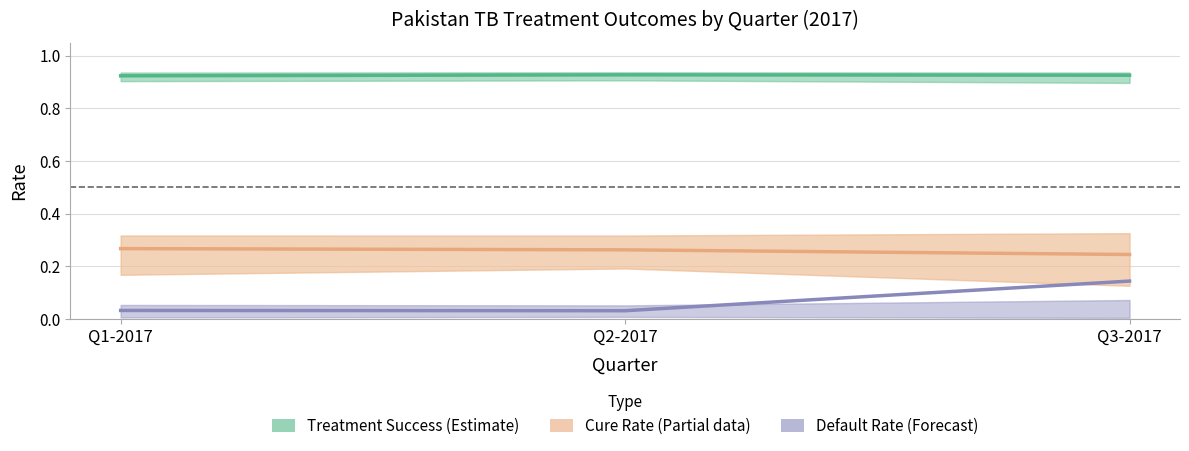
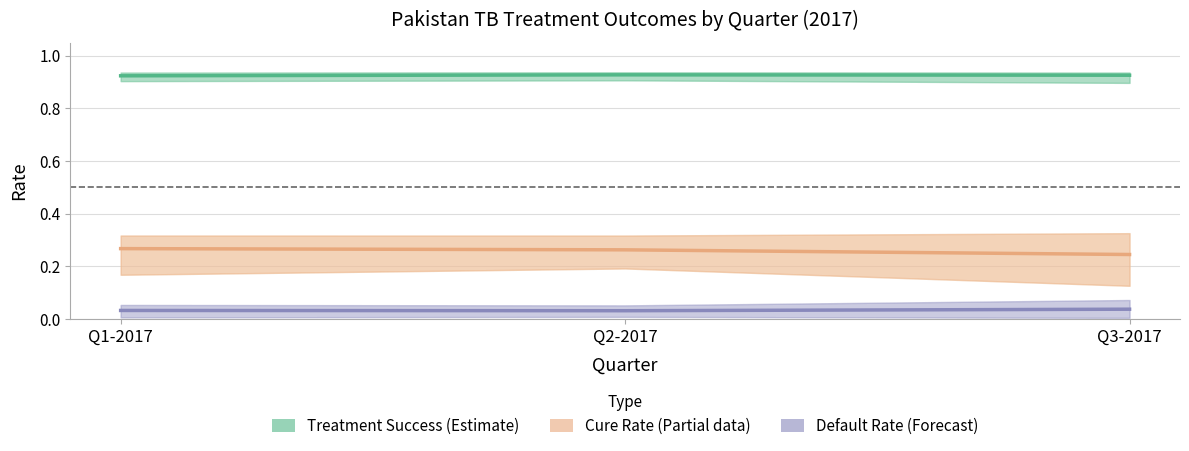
Default Rate (Forecast), Q3-2017: 0.14 -> 0.04
